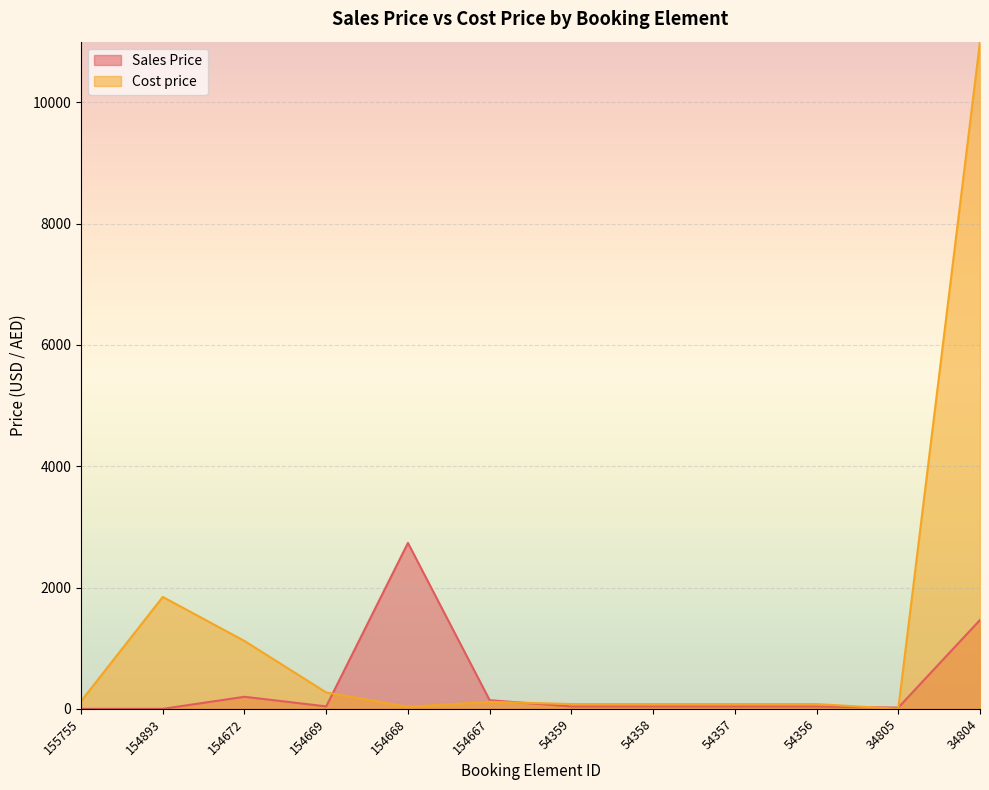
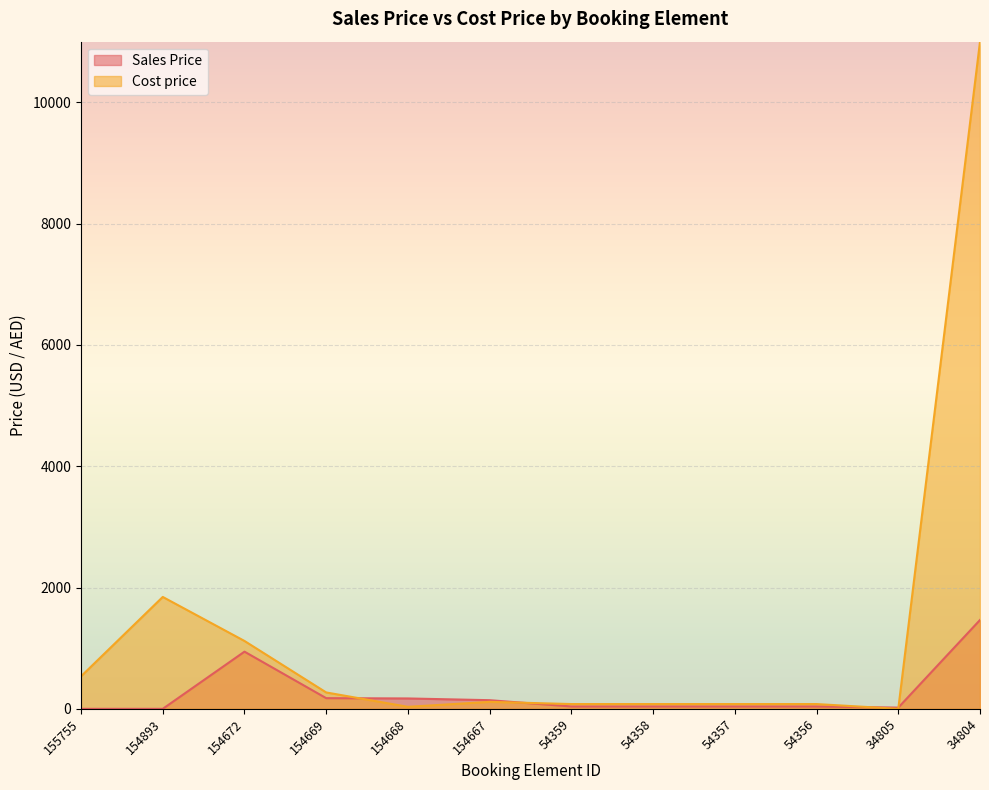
Cost price, 155755: 100 -> 500
Sales Price, 154672: 200 -> 900
Sales Price, 154669: 0 -> 200
Sales Price, 154668: 2700 -> 200
